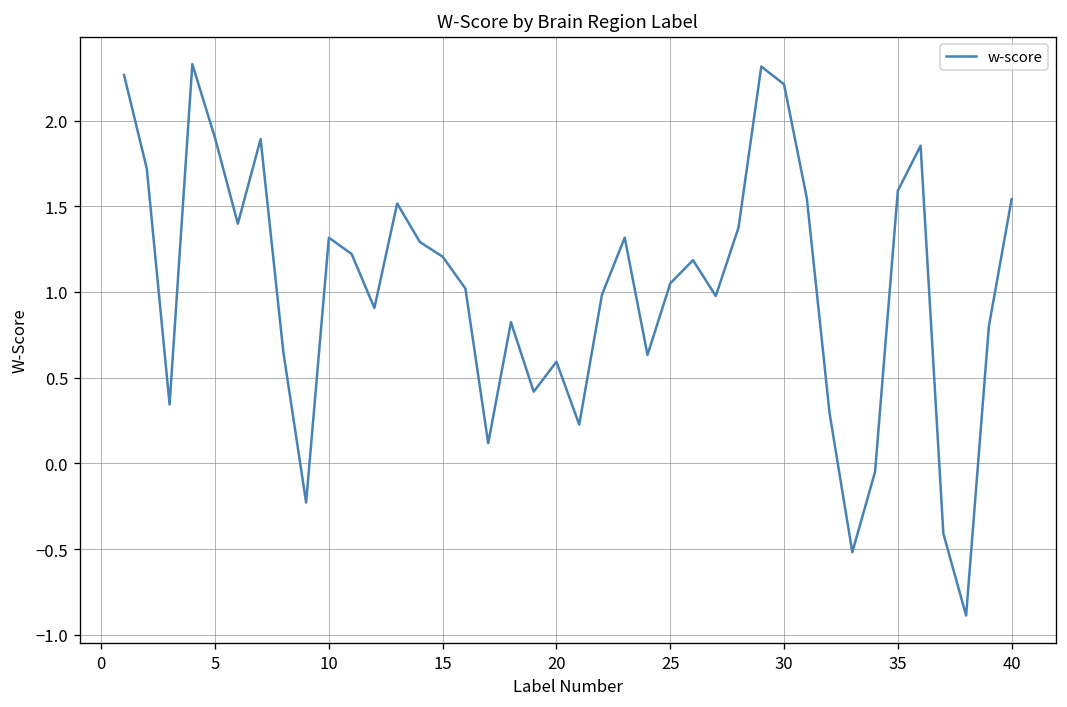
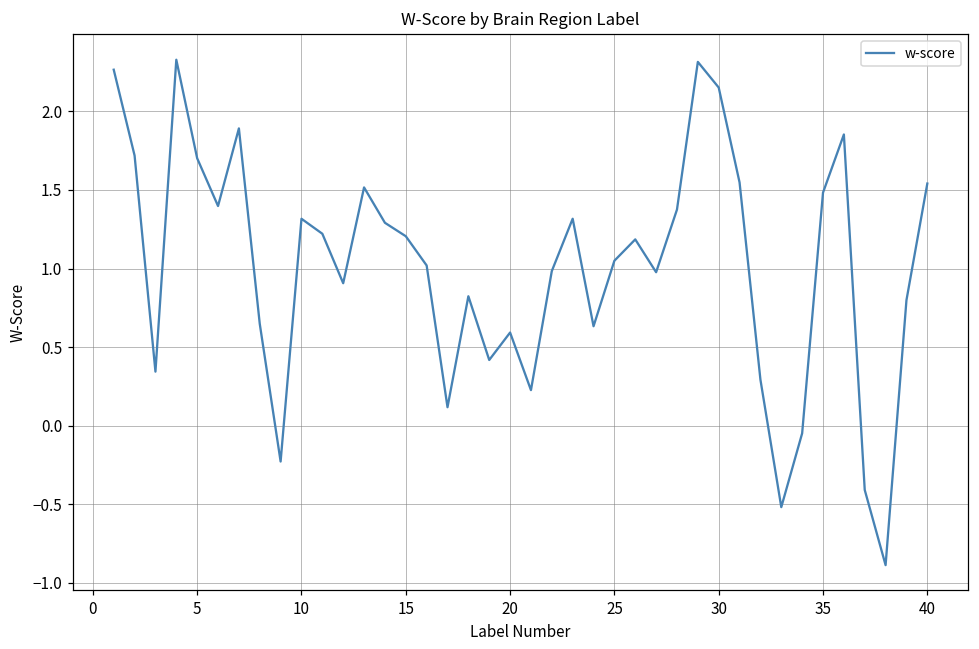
5: 1.90 -> 1.70
30: 2.21 -> 2.15
35: 1.59 -> 1.48
